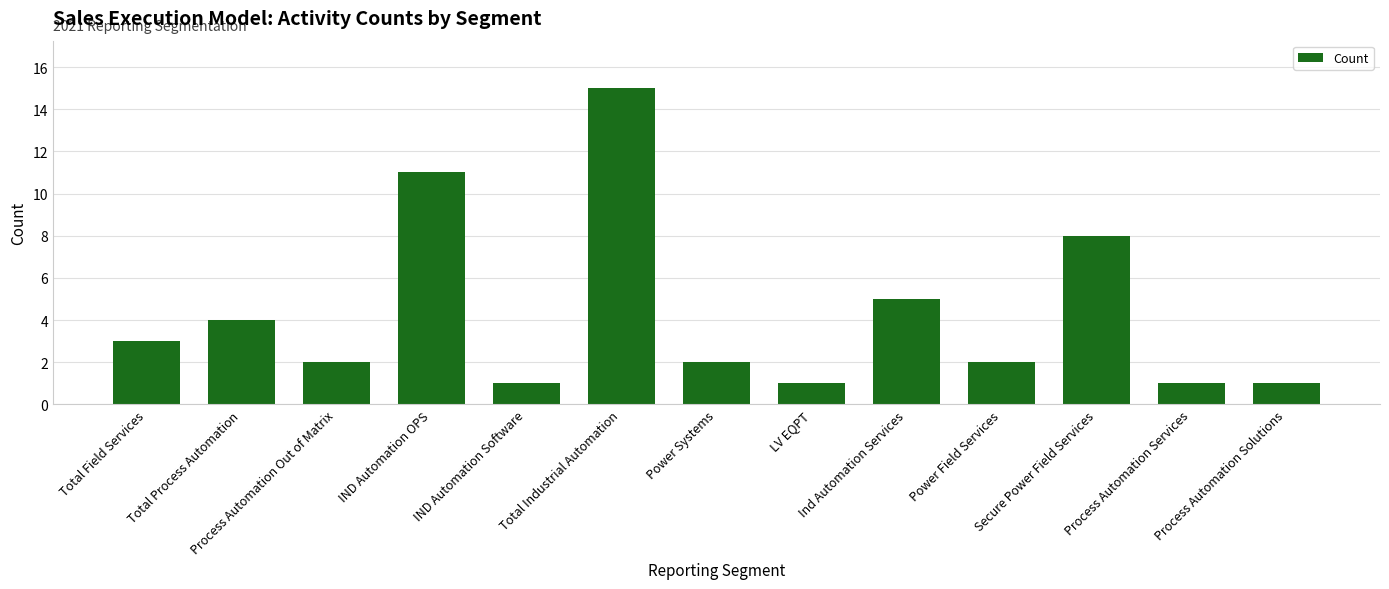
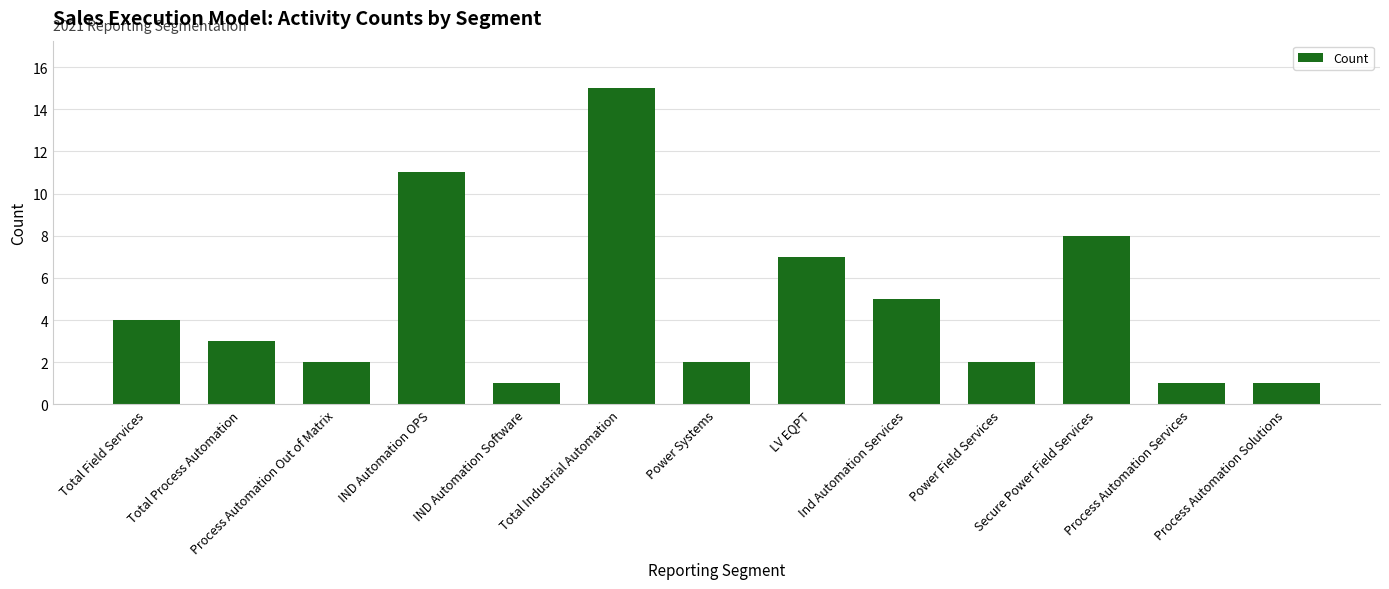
Total Field Services: 3 -> 4
Total Process Automation: 4 -> 3
LV EQPT: 1 -> 7
